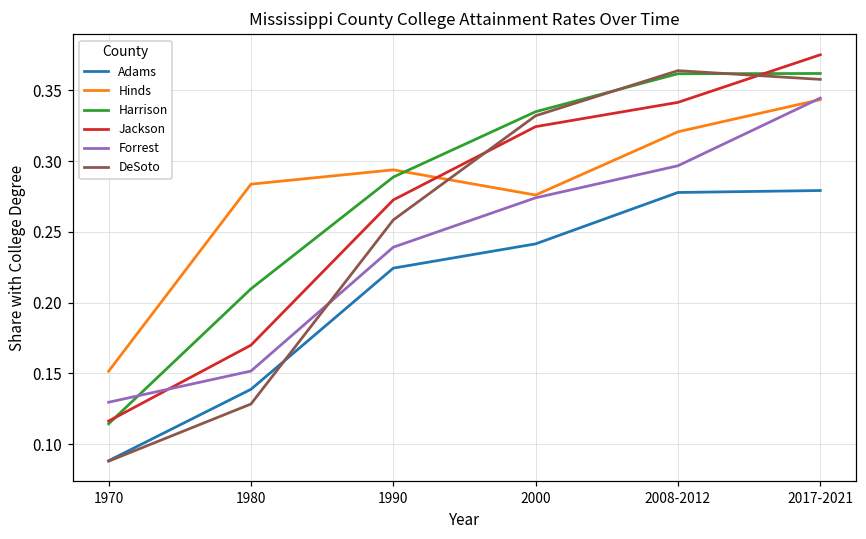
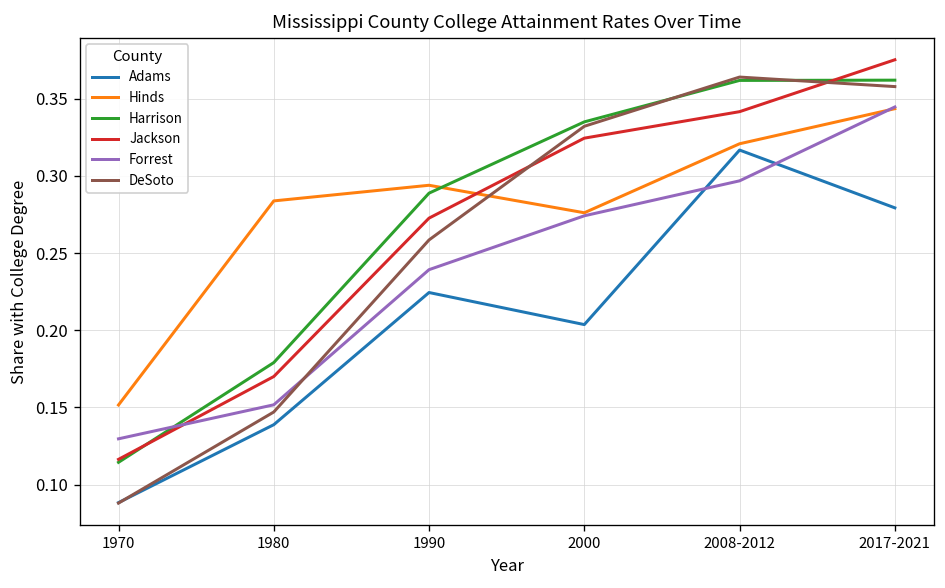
Harrison, 1980: 0.210 -> 0.179
DeSoto, 1980: 0.128 -> 0.147
Adams, 2000: 0.242 -> 0.204
Adams, 2008-2012: 0.278 -> 0.317
